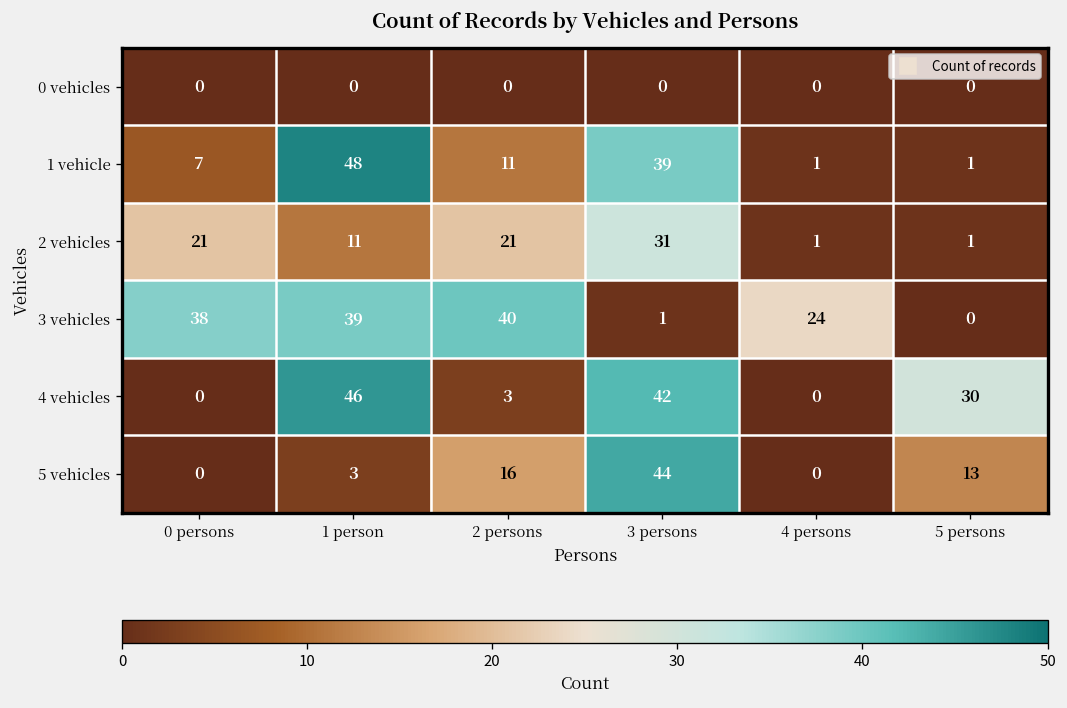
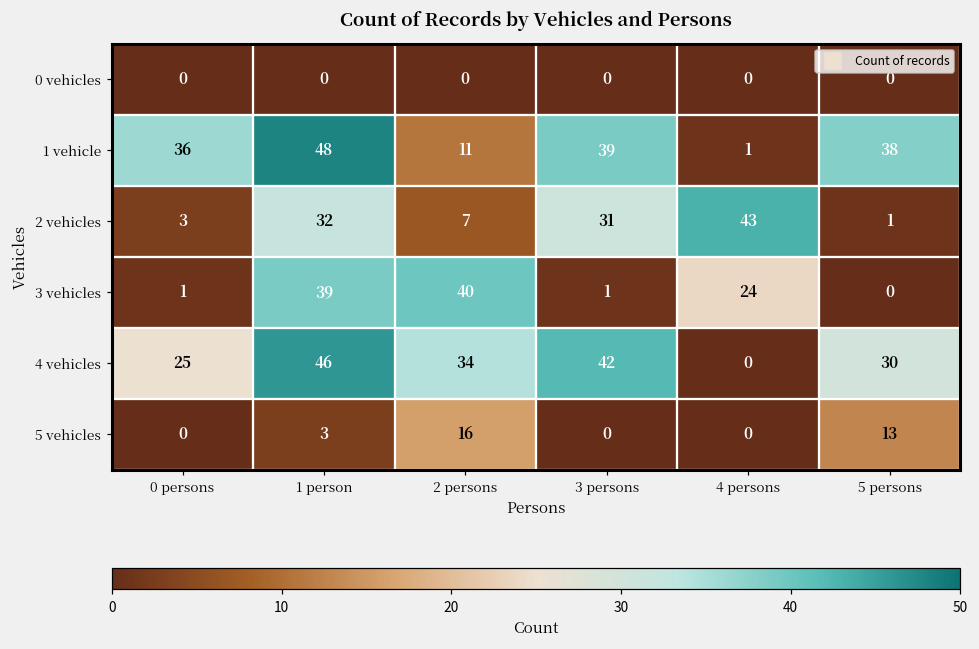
1 vehicle, 0 persons: 7 -> 36
1 vehicle, 5 persons: 1 -> 38
2 vehicles, 0 persons: 21 -> 3
2 vehicles, 1 person: 11 -> 32
2 vehicles, 2 persons: 21 -> 7
2 vehicles, 4 persons: 1 -> 43
3 vehicles, 0 persons: 38 -> 1
4 vehicles, 0 persons: 0 -> 25
4 vehicles, 2 persons: 3 -> 34
5 vehicles, 3 persons: 44 -> 0
